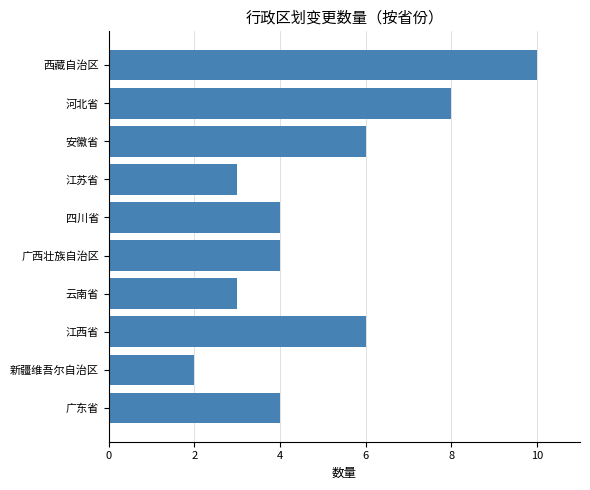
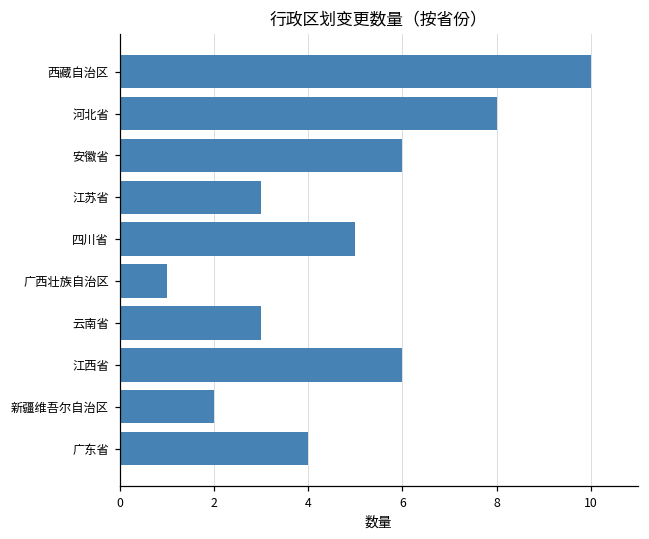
四川省: 4 -> 5
广西壮族自治区: 4 -> 1
